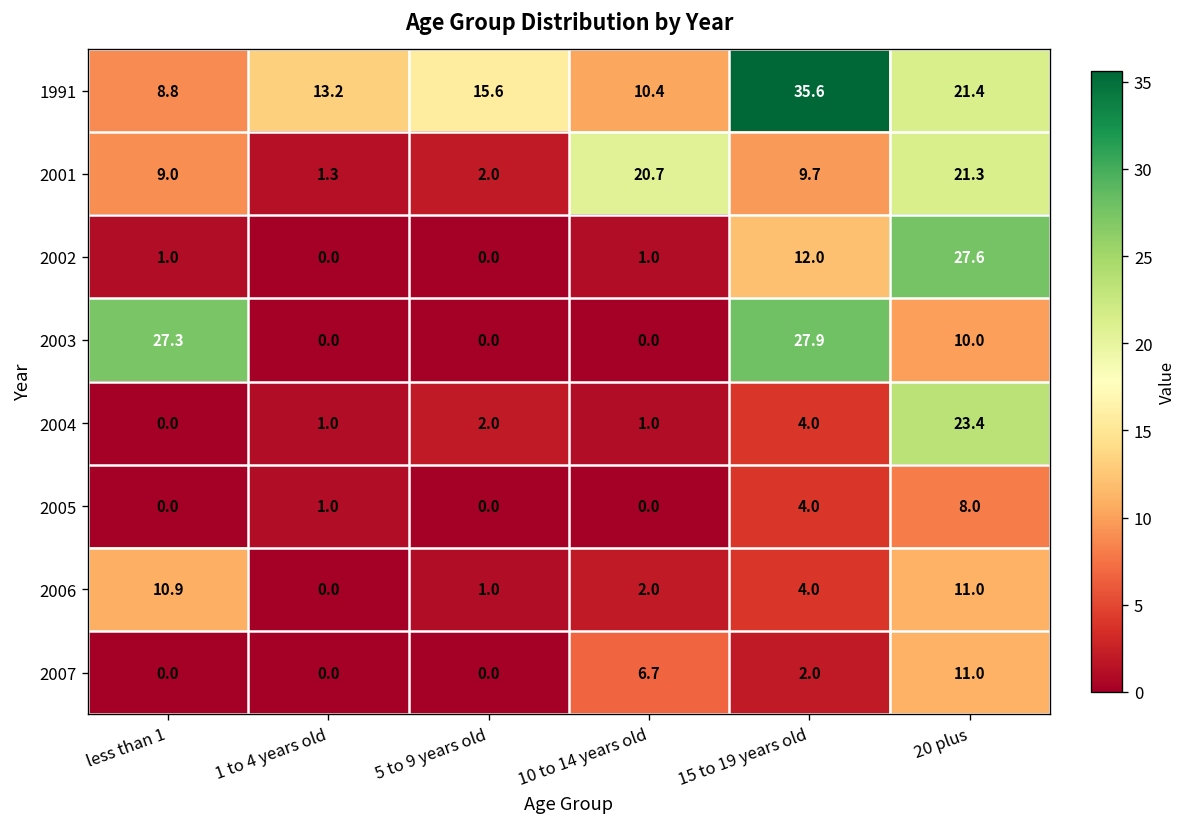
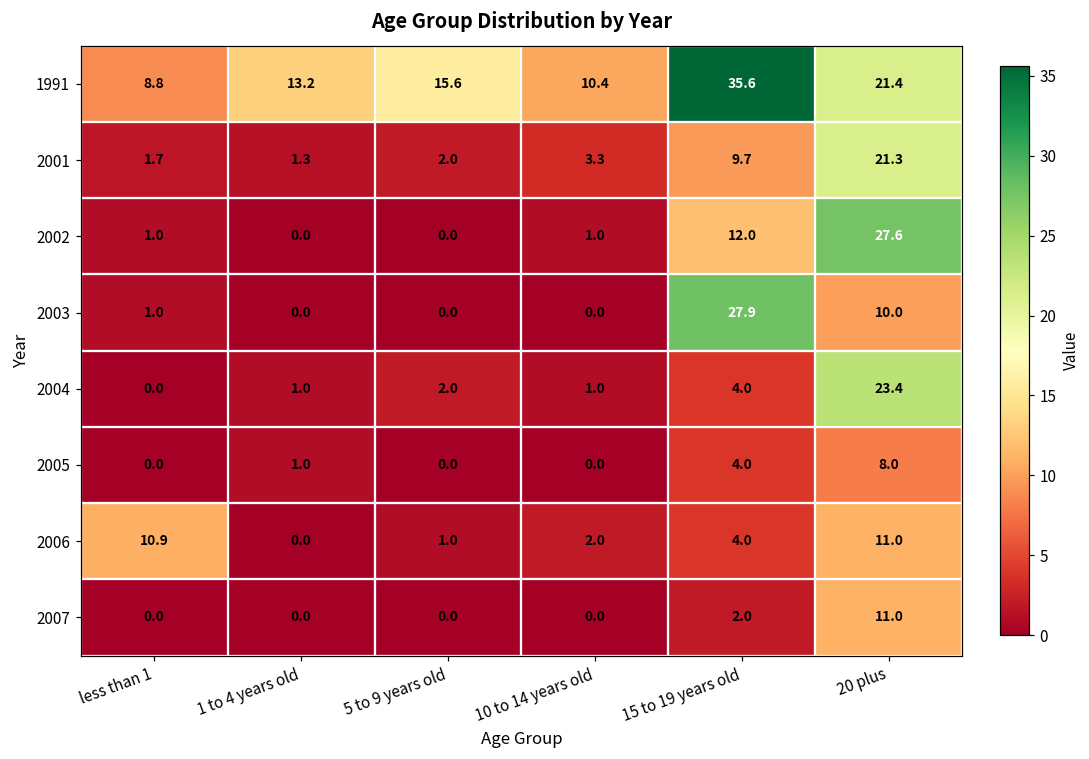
2001, less than 1: 9.0 -> 1.7
2001, 10 to 14 years old: 20.7 -> 3.3
2003, less than 1: 27.3 -> 1.0
2007, 10 to 14 years old: 6.7 -> 0.0
